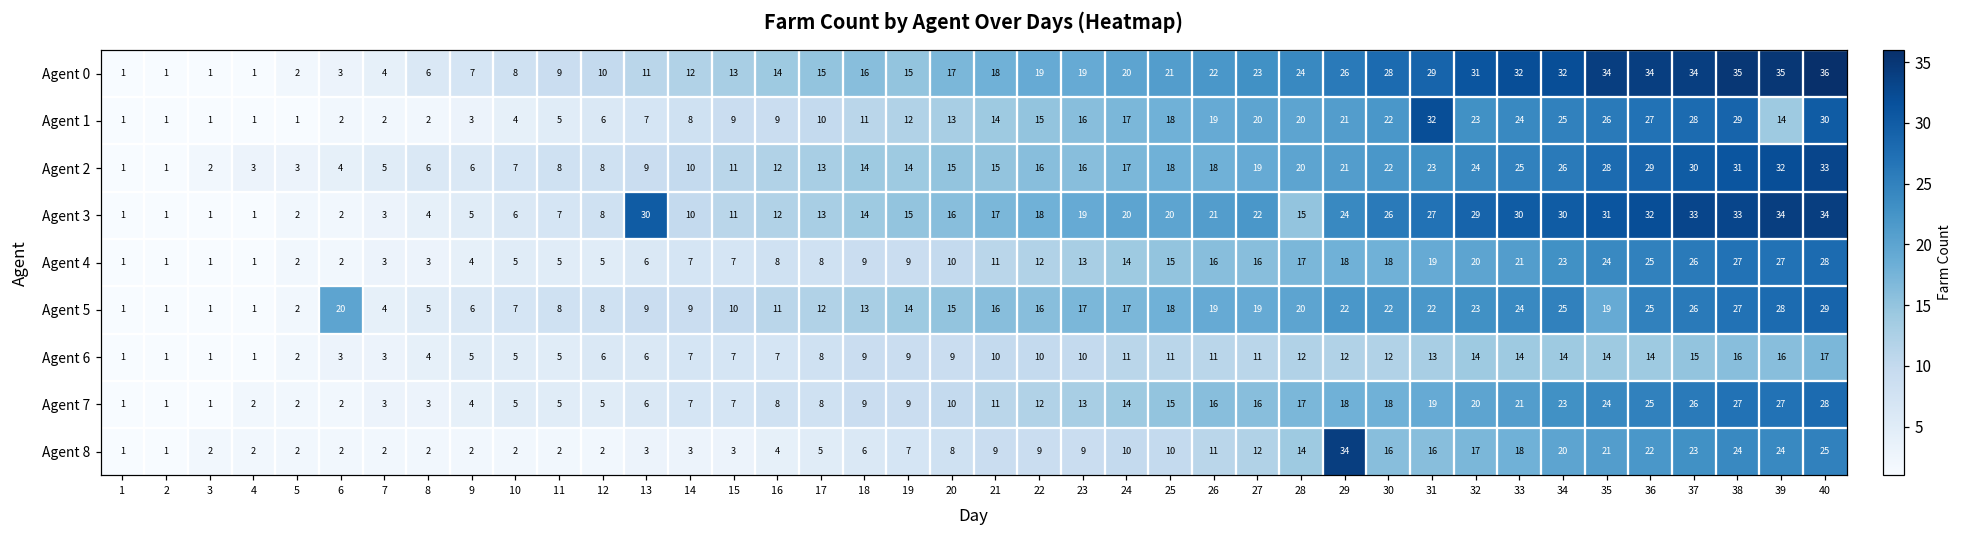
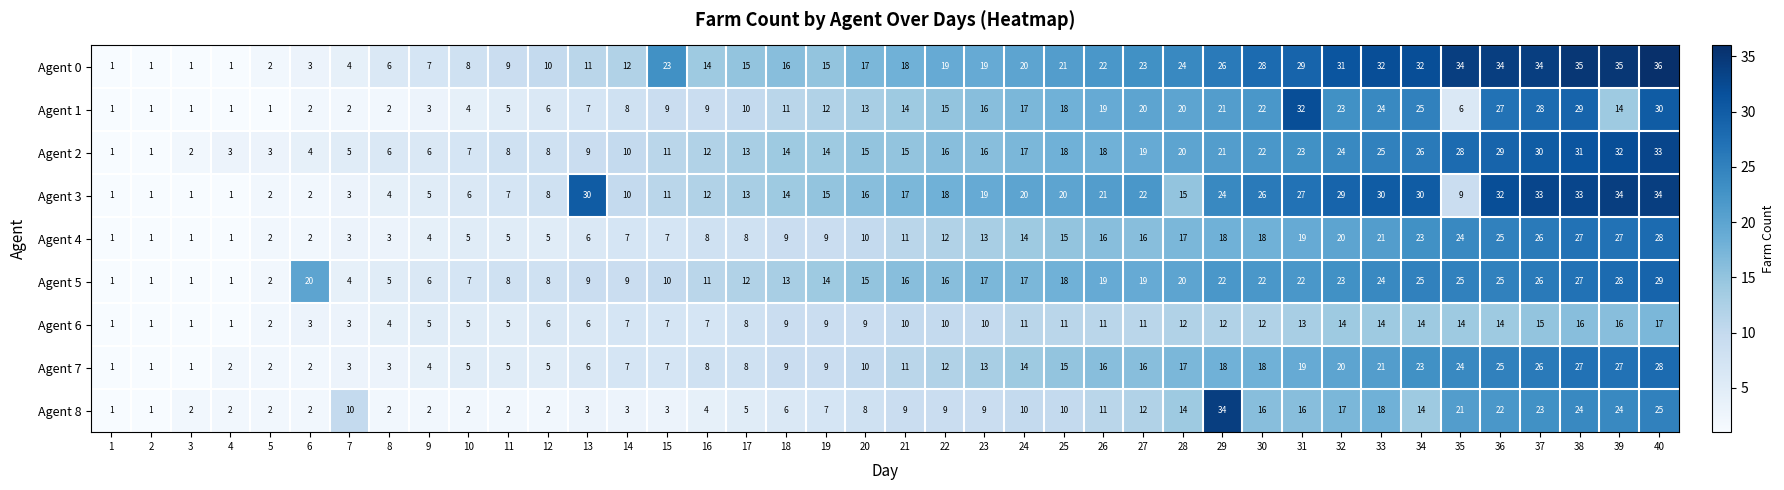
Agent 0, 15: 13 -> 23
Agent 1, 35: 26 -> 6
Agent 3, 35: 31 -> 9
Agent 5, 35: 19 -> 25
Agent 8, 7: 2 -> 10
Agent 8, 34: 20 -> 14
